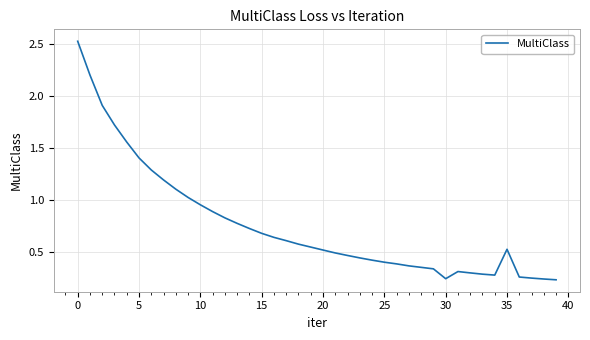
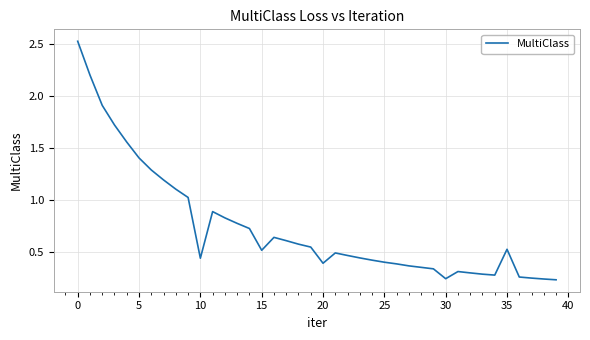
10: 0.95 -> 0.44
15: 0.68 -> 0.52
20: 0.52 -> 0.39
